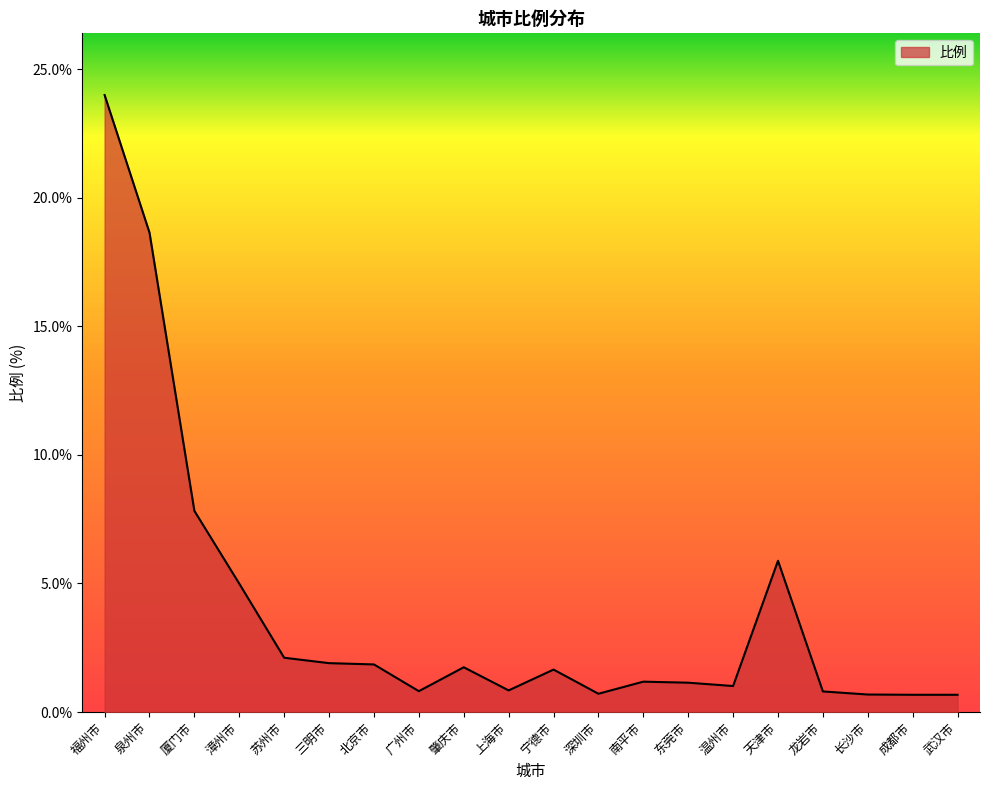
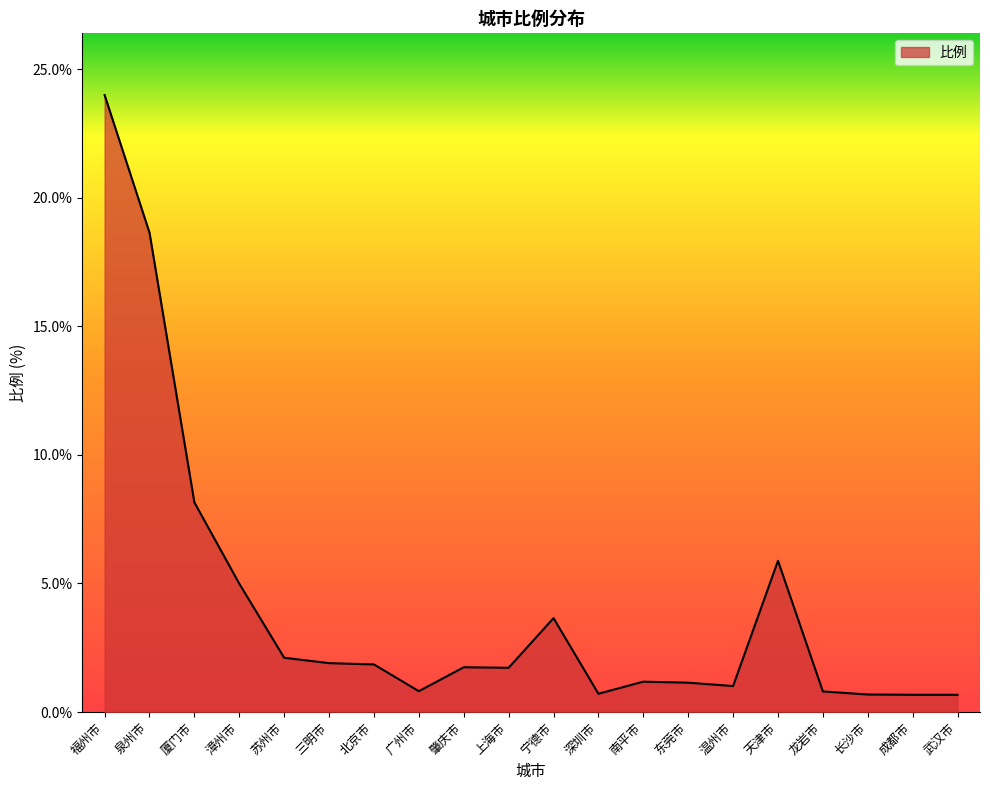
厦门市: 7.8% -> 8.2%
上海市: 0.8% -> 1.7%
宁德市: 1.7% -> 3.7%
